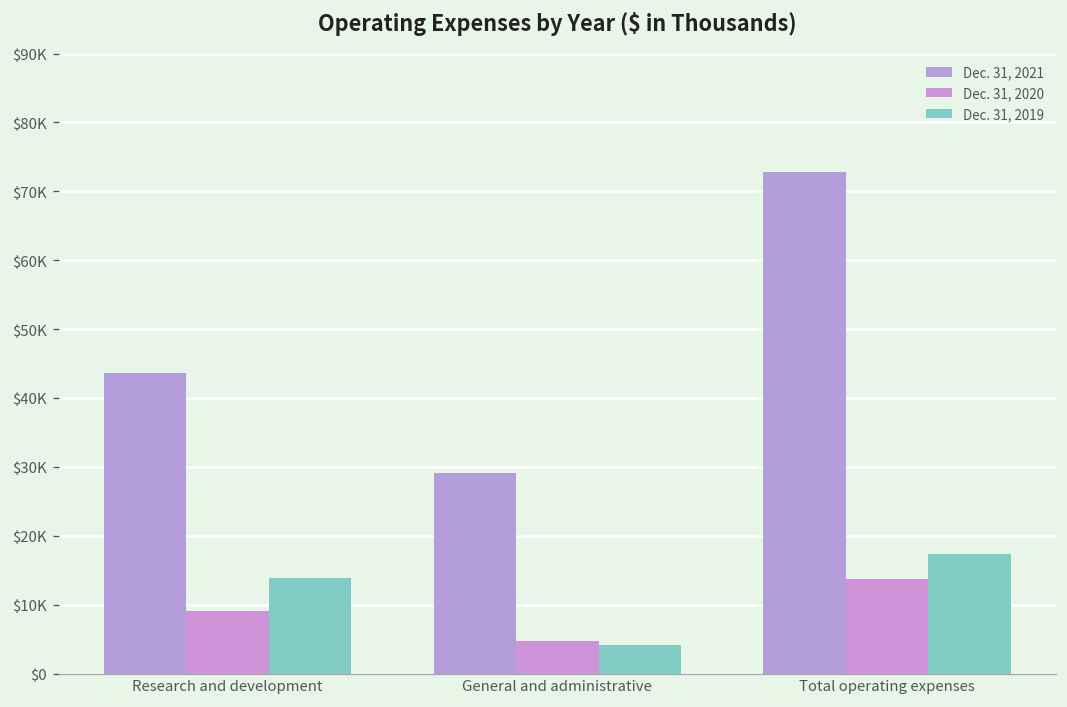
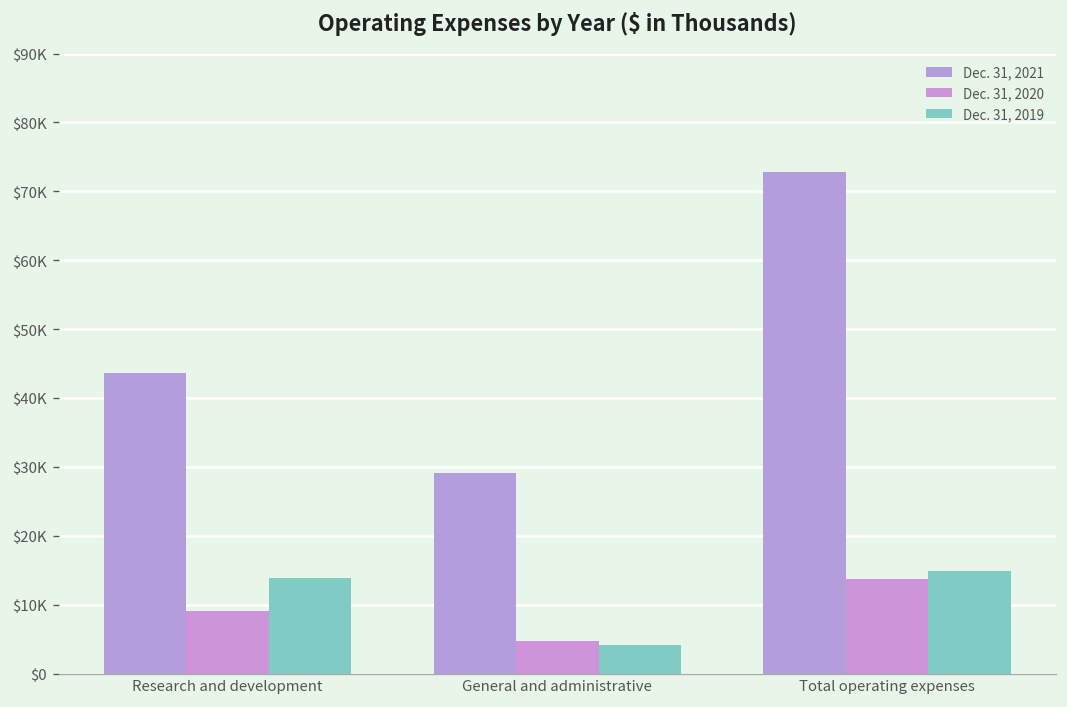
Dec. 31, 2019, Total operating expenses: $17000 -> $15000
